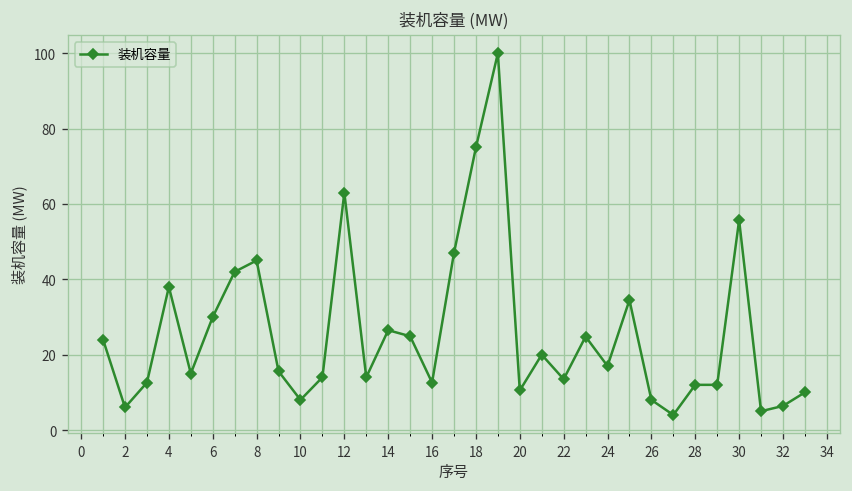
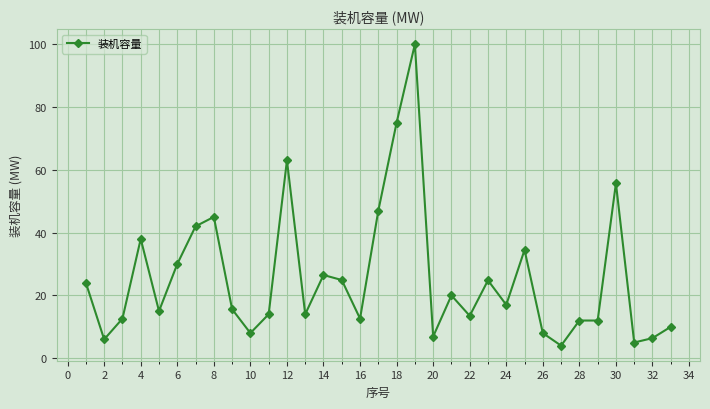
20: 11 -> 7
